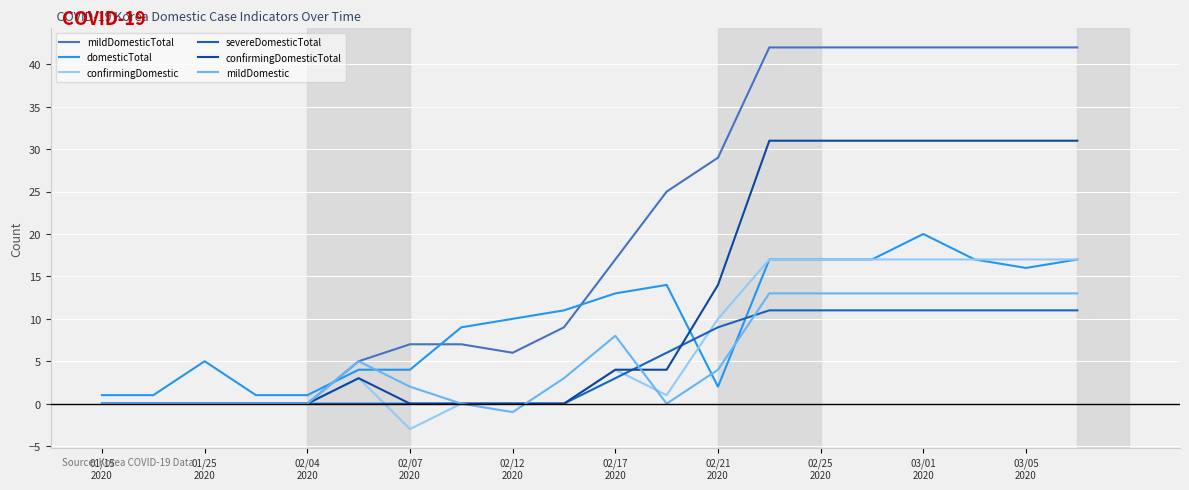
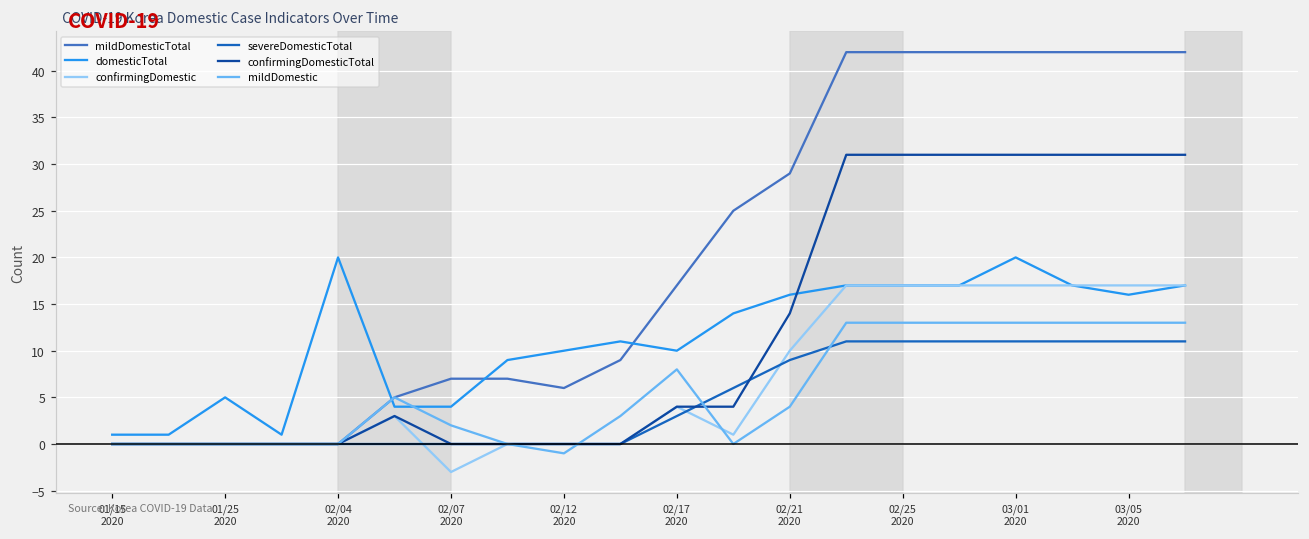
domesticTotal, 02/04 2020: 1 -> 20
domesticTotal, 02/17 2020: 13 -> 10
domesticTotal, 02/21 2020: 2 -> 16
